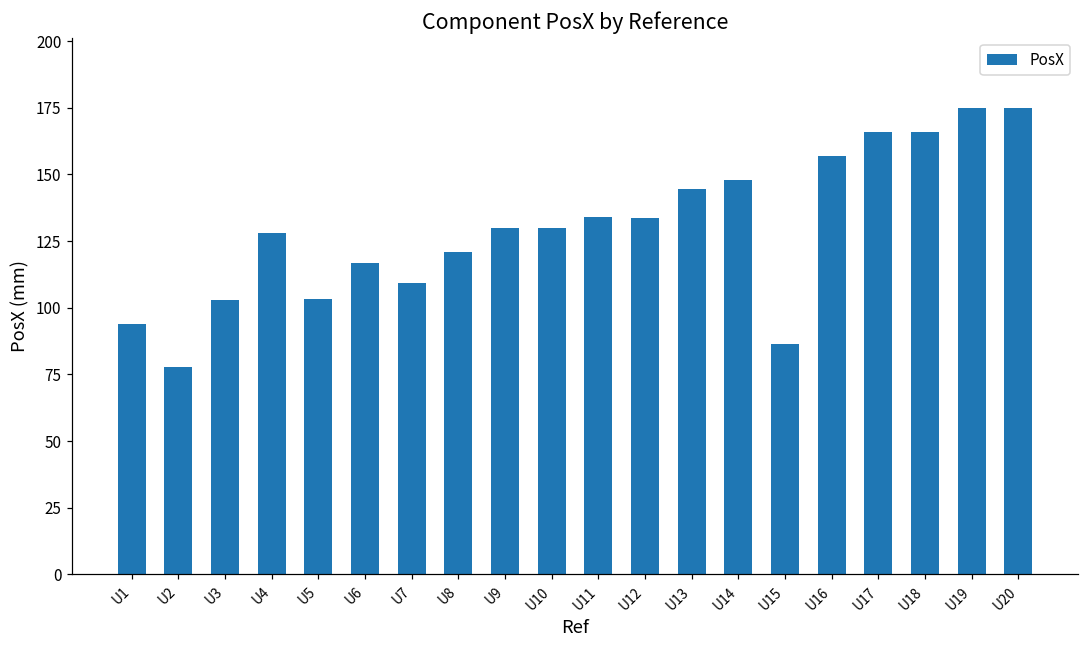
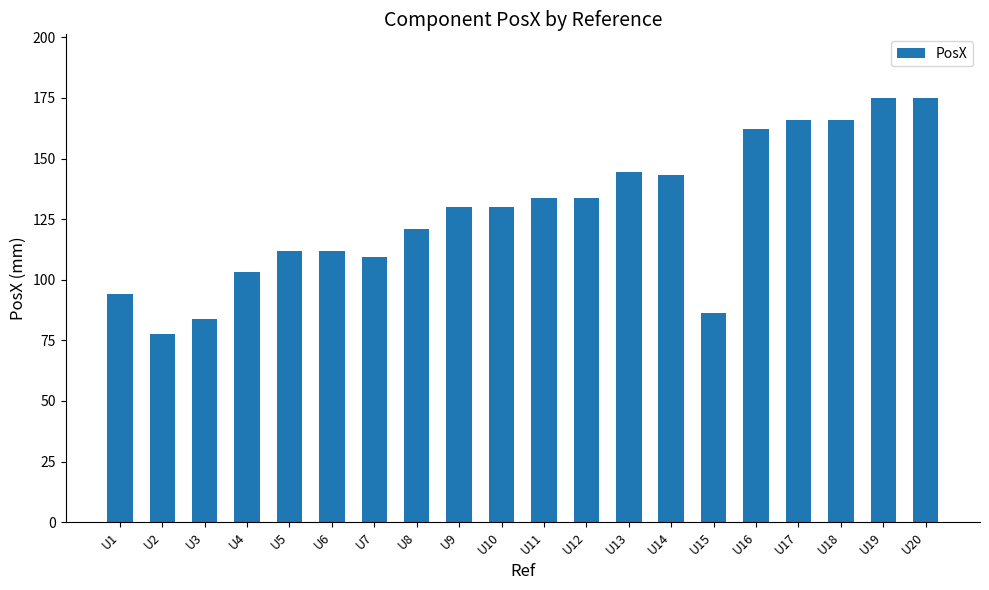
U3: 103 -> 84
U4: 128 -> 103
U5: 103 -> 112
U6: 117 -> 112
U14: 148 -> 143
U16: 157 -> 162
